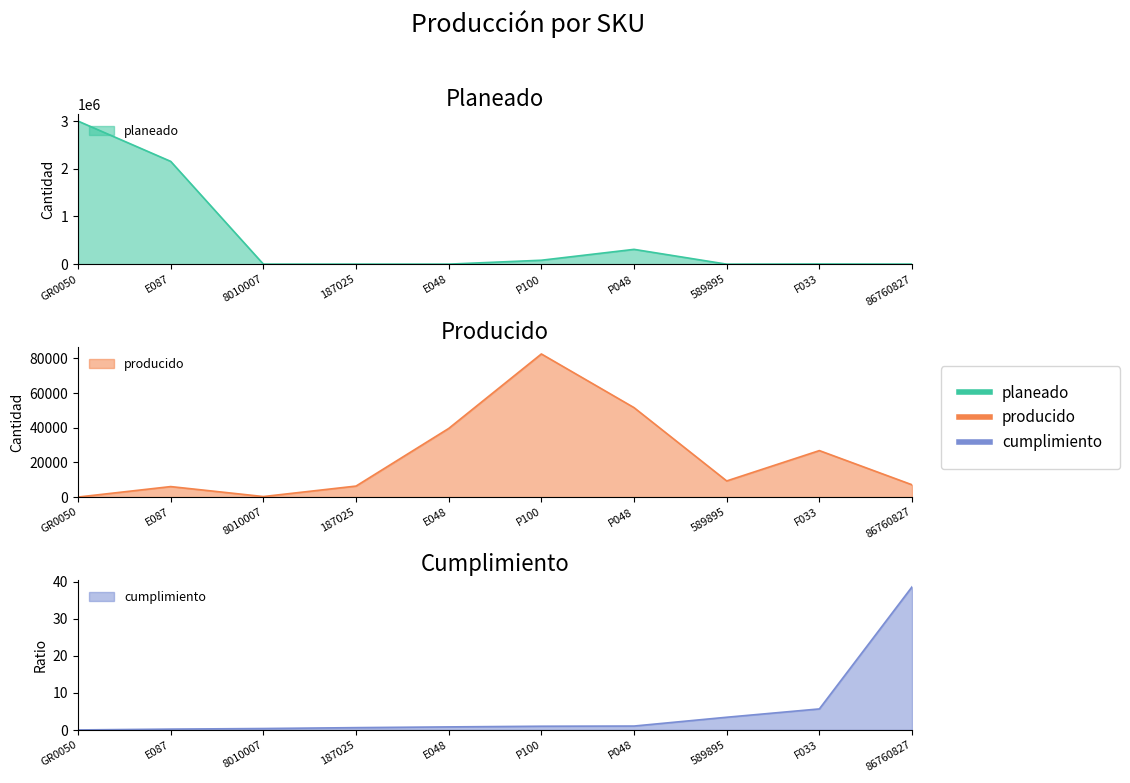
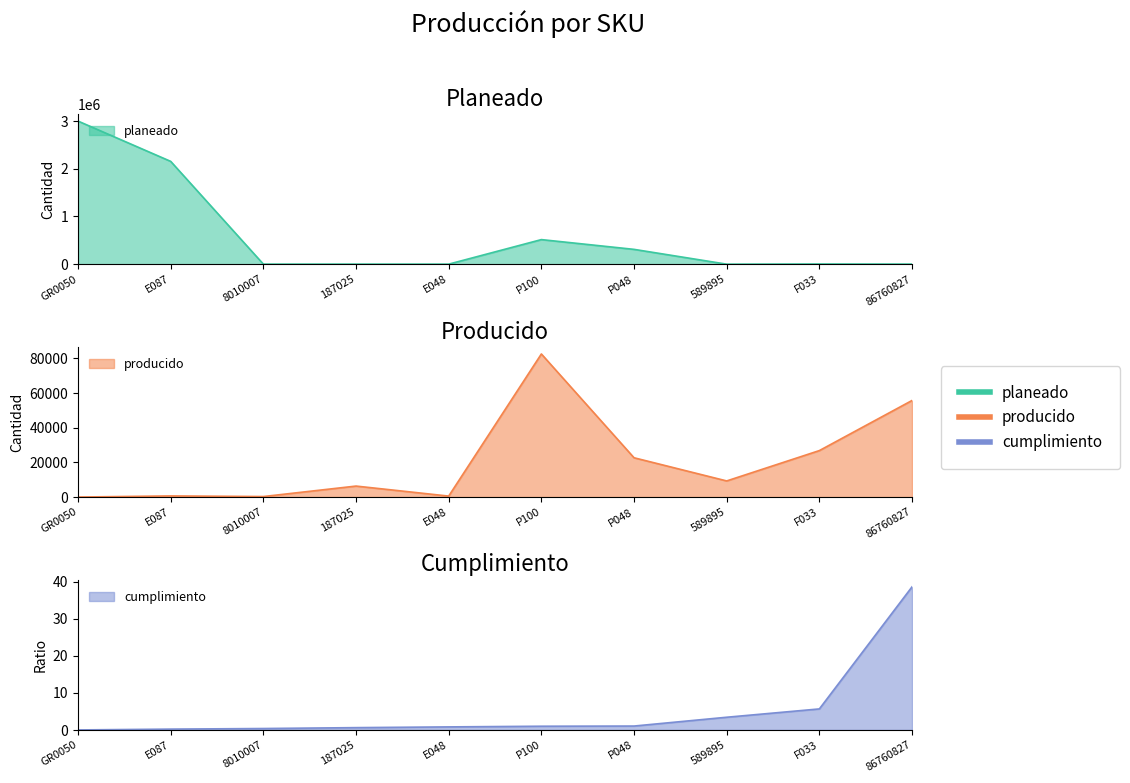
Planeado, P100: 100000 -> 500000
Producido, E087: 6000 -> 1000
Producido, E048: 40000 -> 1000
Producido, P048: 52000 -> 23000
Producido, 86760827: 7000 -> 56000
